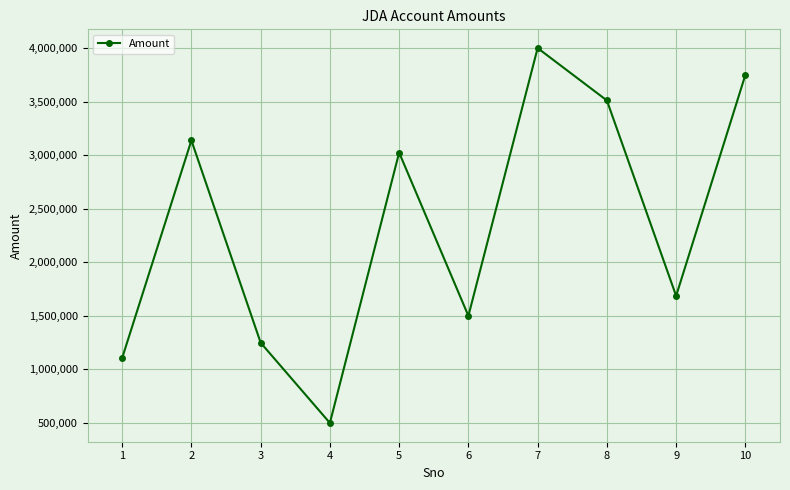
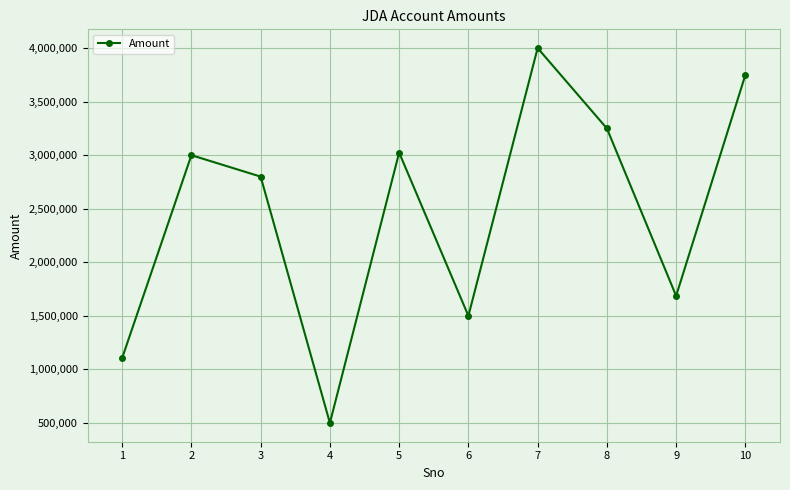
2: 3,140,000 -> 3,000,000
3: 1,250,000 -> 2,800,000
8: 3,510,000 -> 3,250,000
